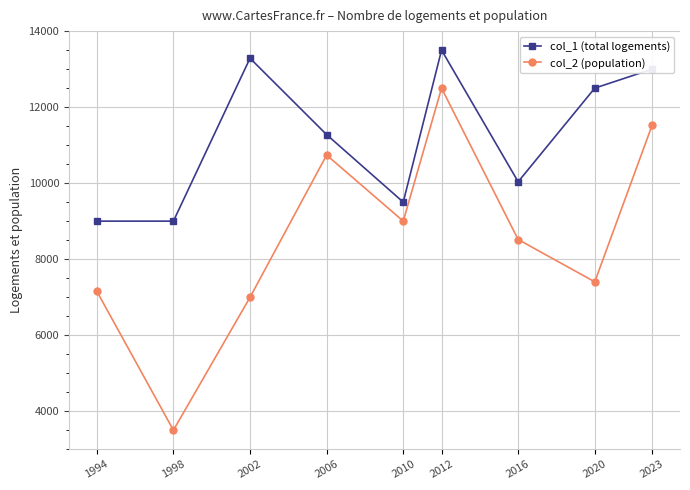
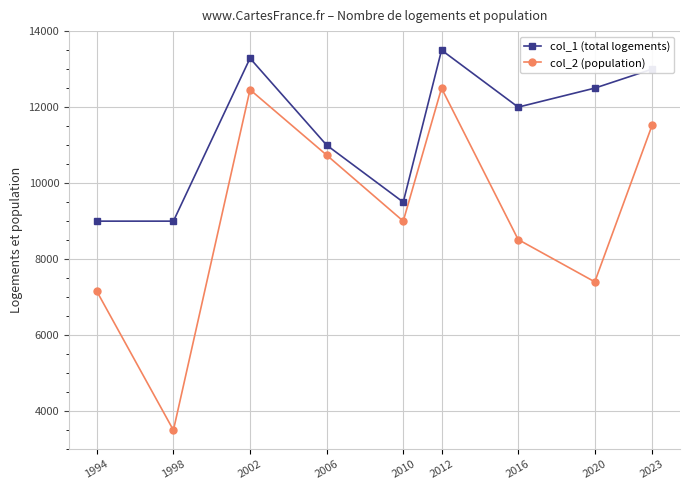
col_2 (population), 2002: 7000 -> 12500
col_1 (total logements), 2006: 11300 -> 11000
col_1 (total logements), 2016: 10000 -> 12000
